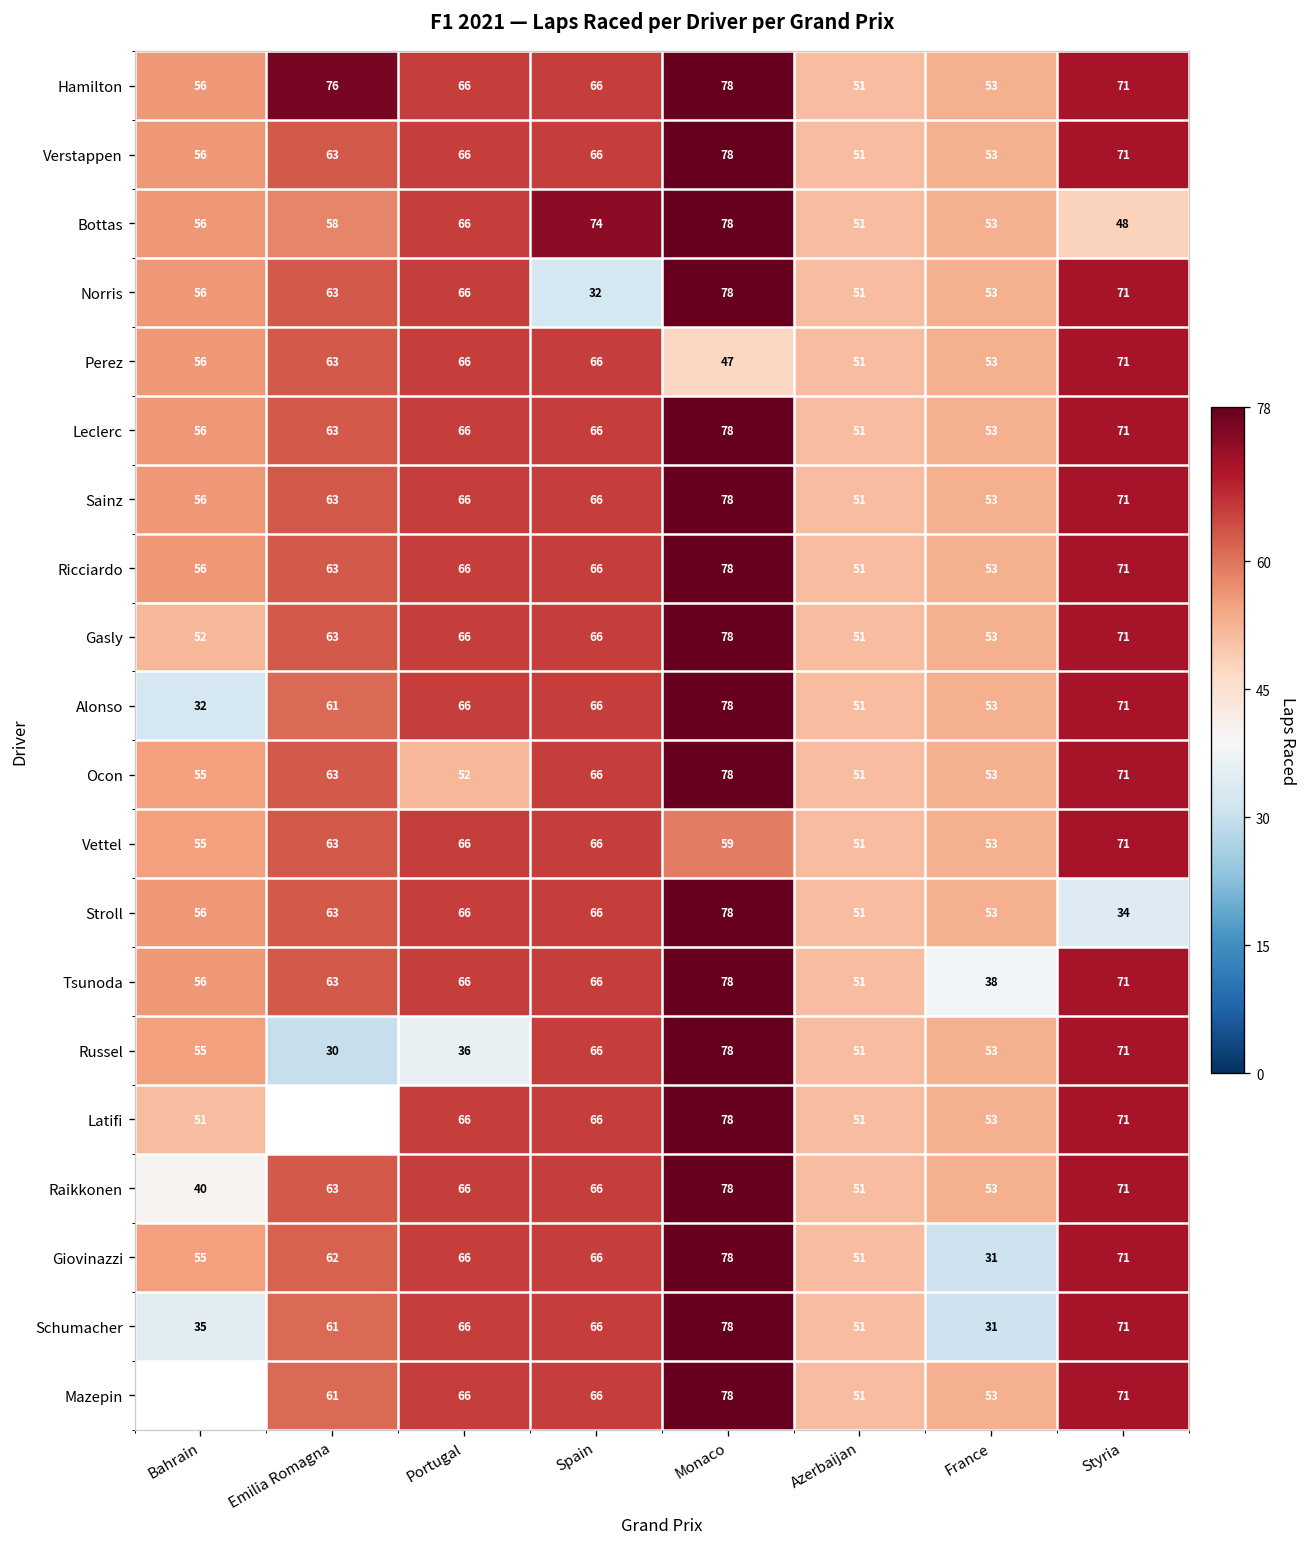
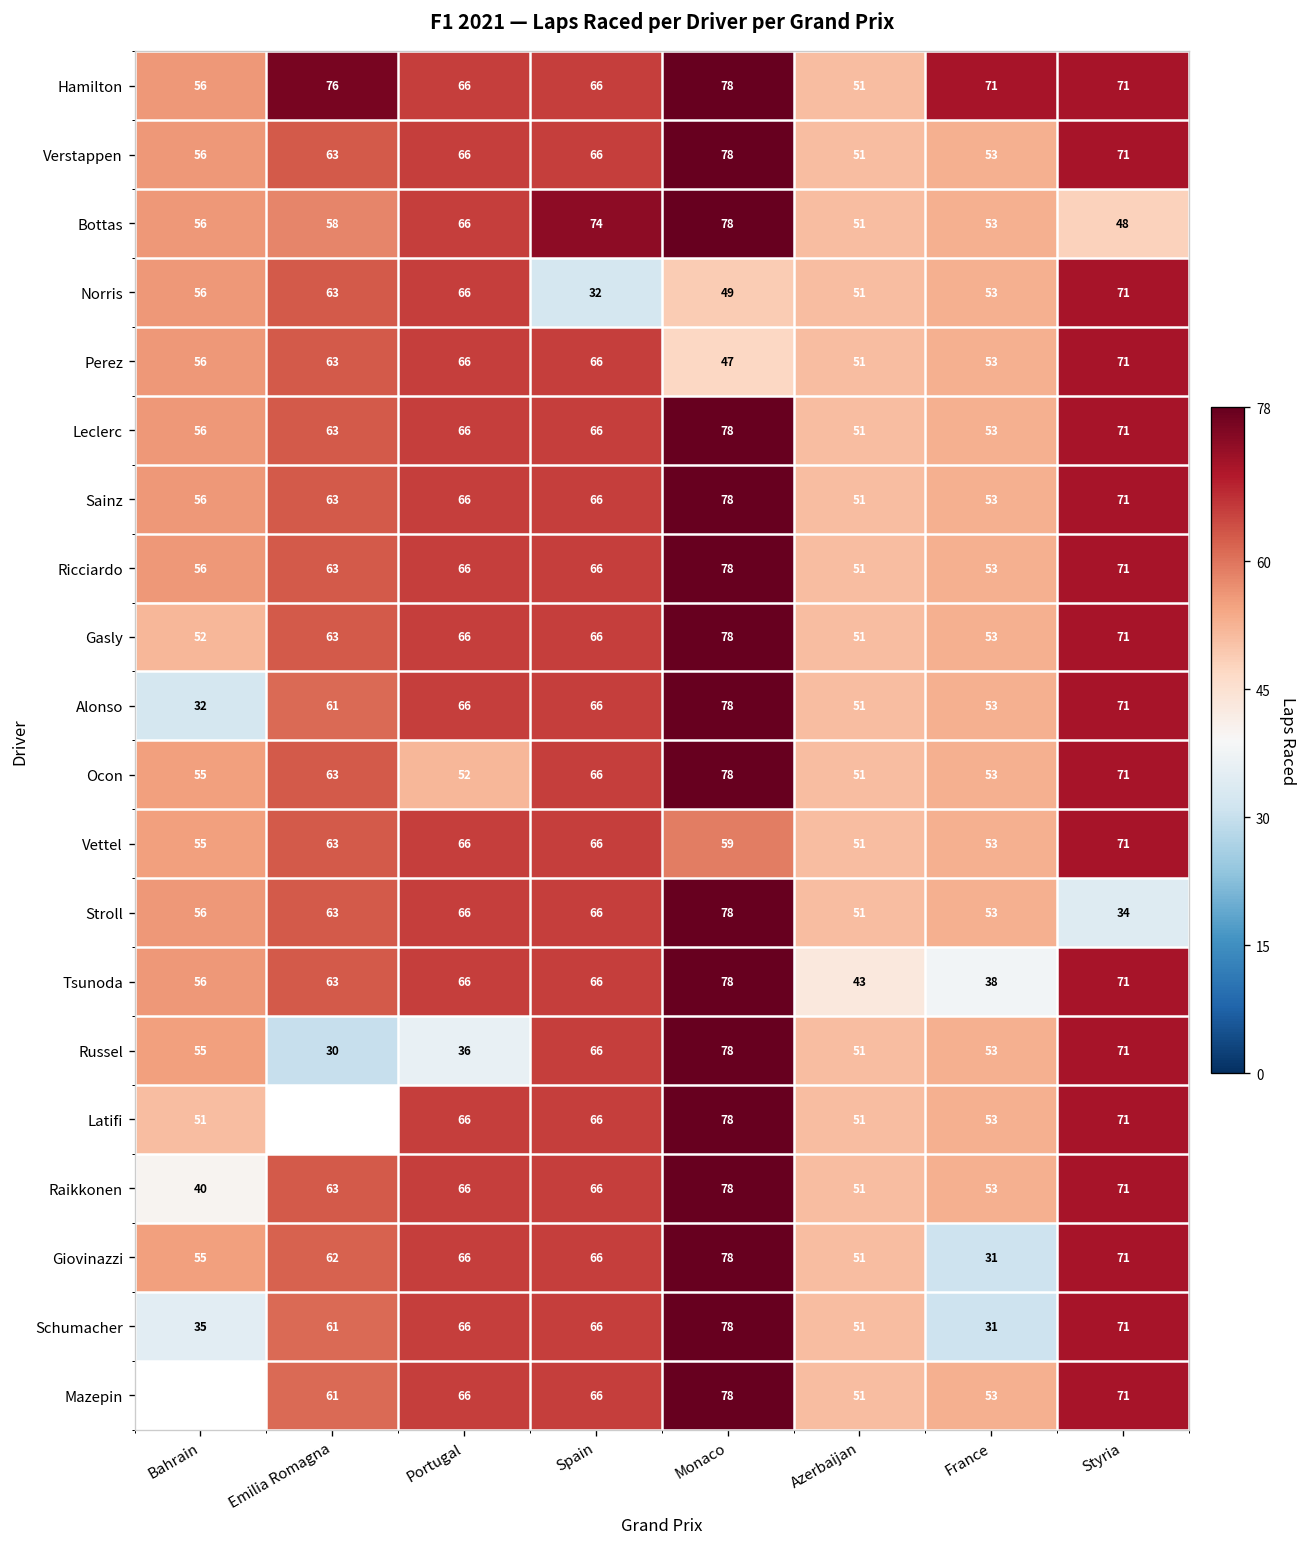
Hamilton, France: 53 -> 71
Norris, Monaco: 78 -> 49
Tsunoda, Azerbaijan: 51 -> 43
